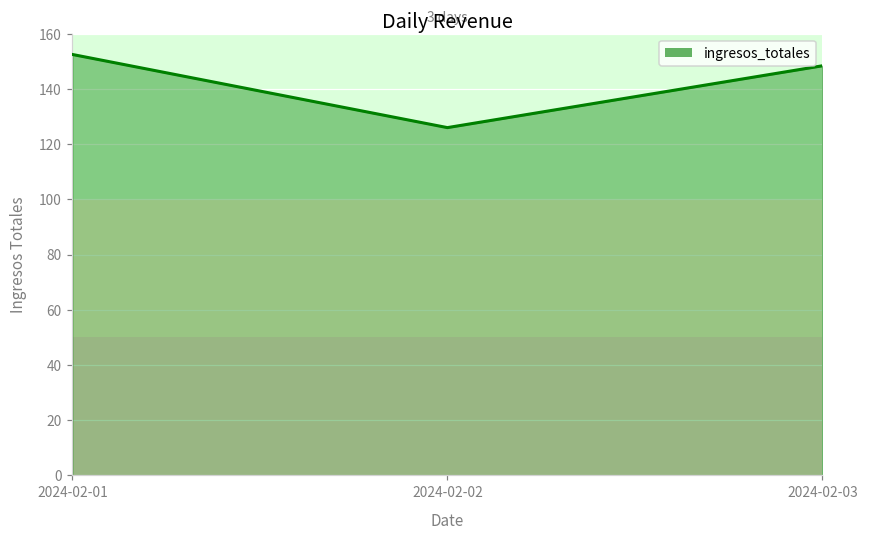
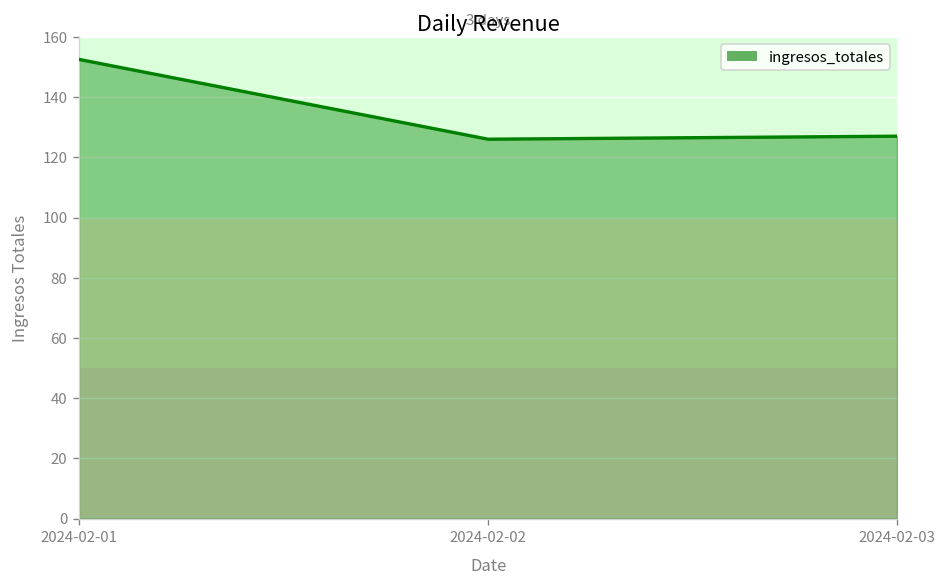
2024-02-03: 148 -> 127
